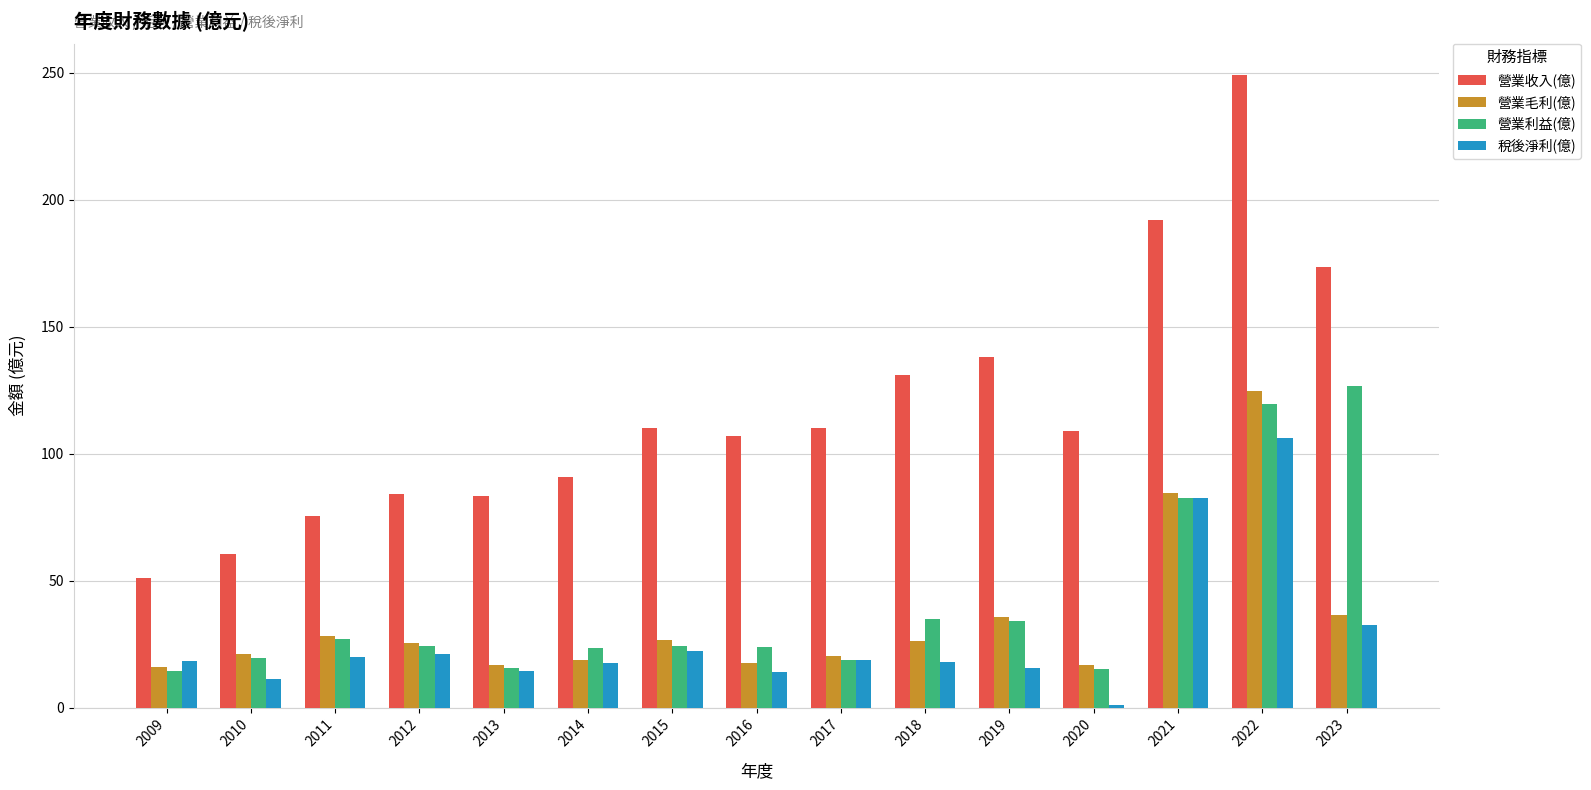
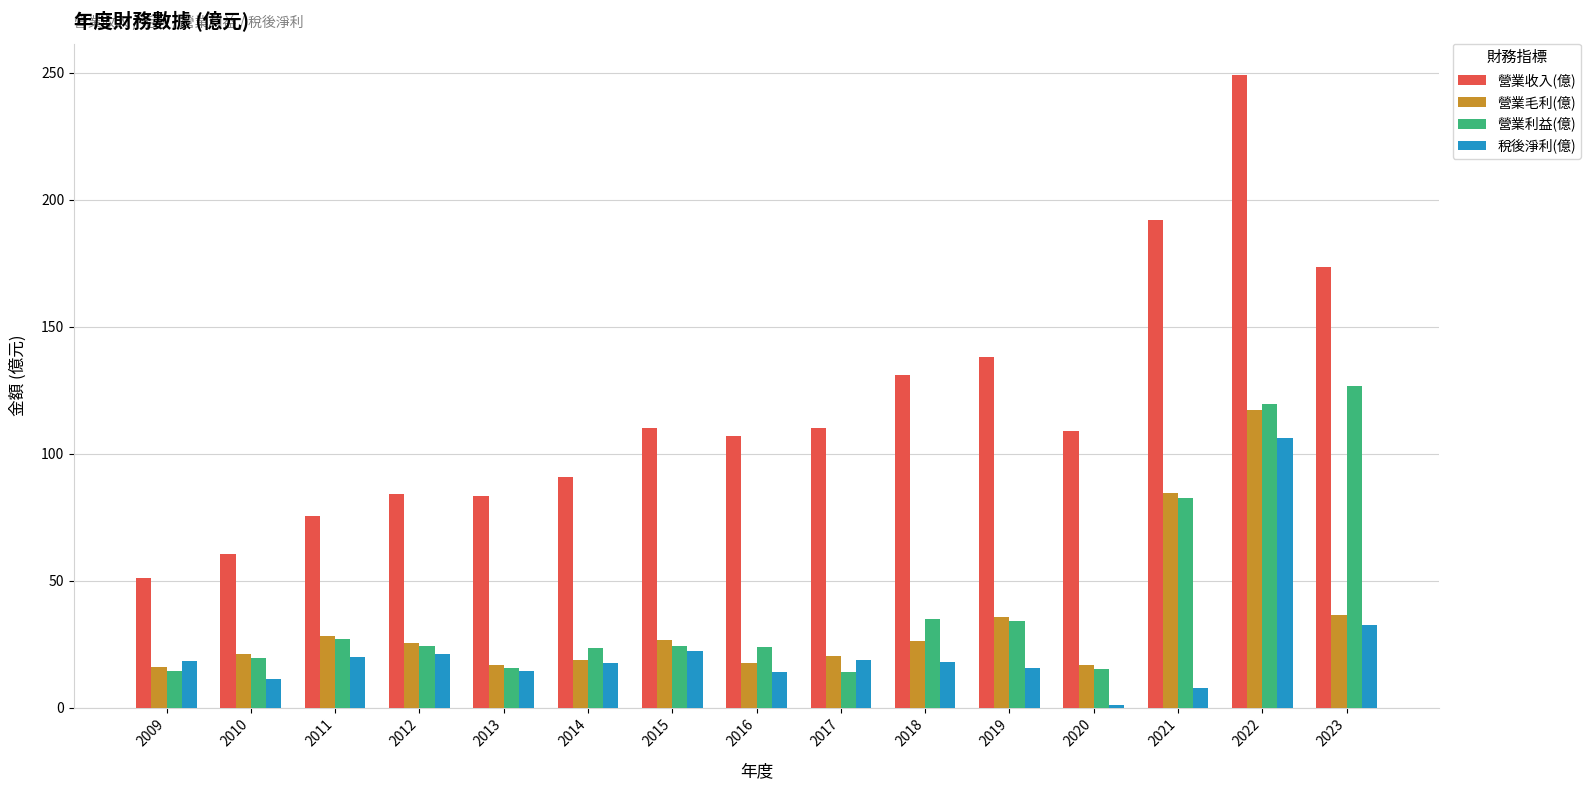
營業利益(億), 2017: 19 -> 14
稅後淨利(億), 2021: 82 -> 8
營業毛利(億), 2022: 125 -> 117
